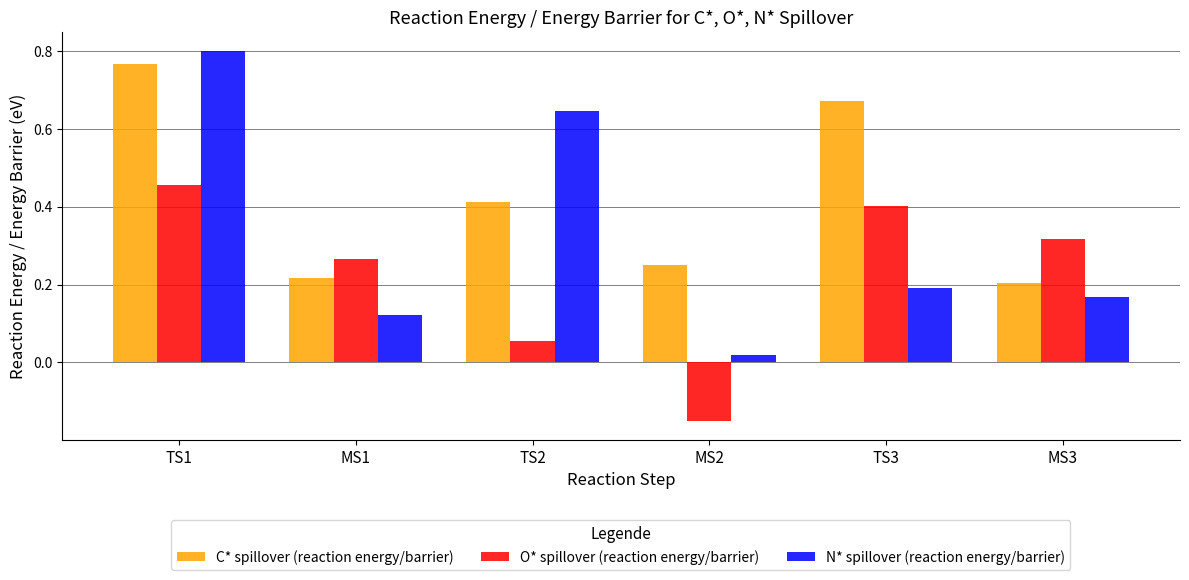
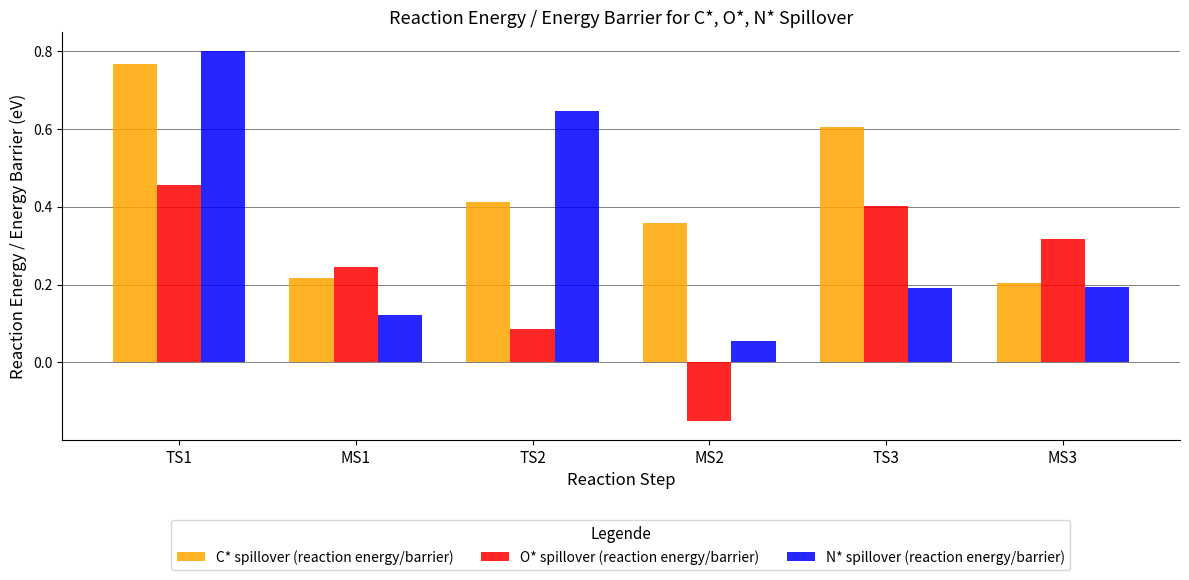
O* spillover (reaction energy/barrier), MS1: 0.27 -> 0.24
O* spillover (reaction energy/barrier), TS2: 0.05 -> 0.09
C* spillover (reaction energy/barrier), MS2: 0.25 -> 0.36
N* spillover (reaction energy/barrier), MS2: 0.02 -> 0.05
C* spillover (reaction energy/barrier), TS3: 0.67 -> 0.60
N* spillover (reaction energy/barrier), MS3: 0.17 -> 0.19
